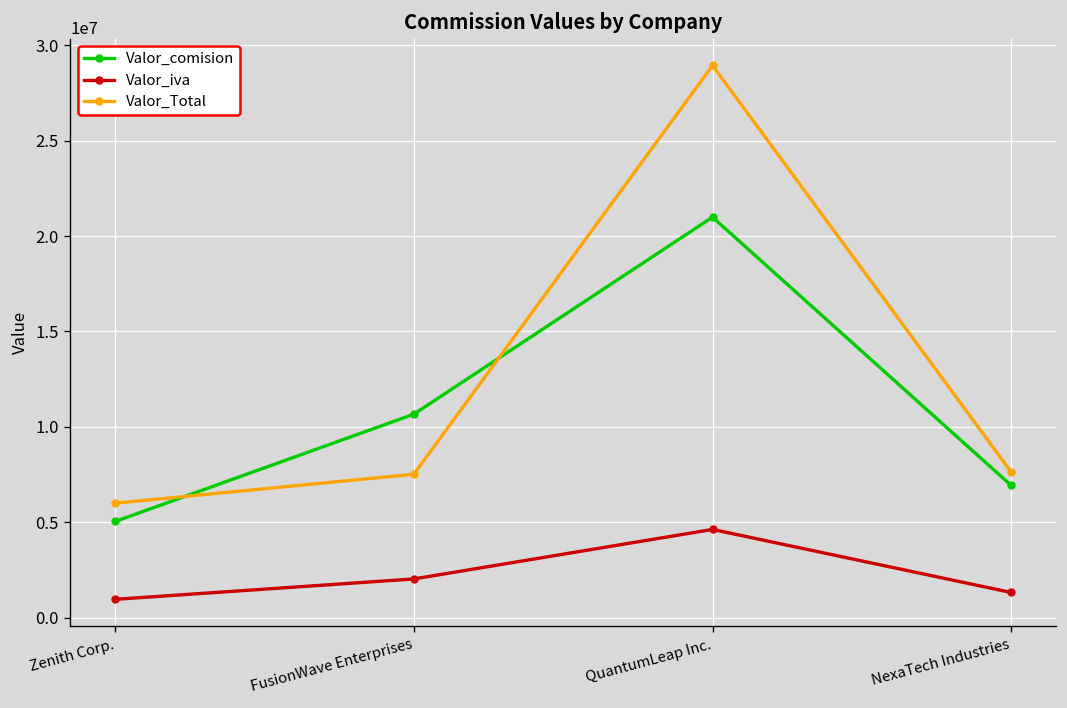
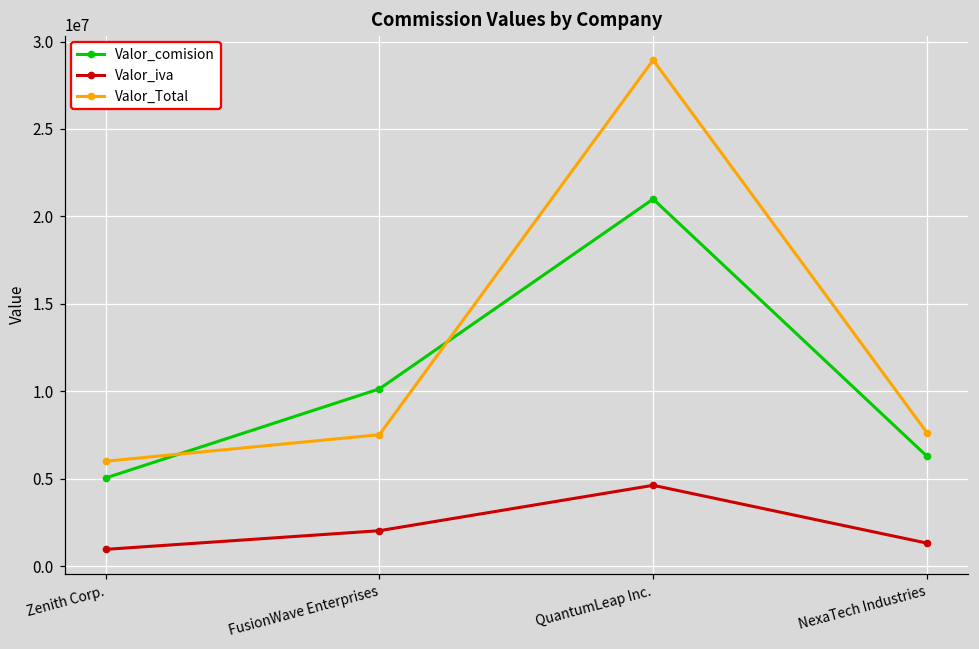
Valor_comision, FusionWave Enterprises: 10700000 -> 10100000
Valor_comision, NexaTech Industries: 6900000 -> 6300000
